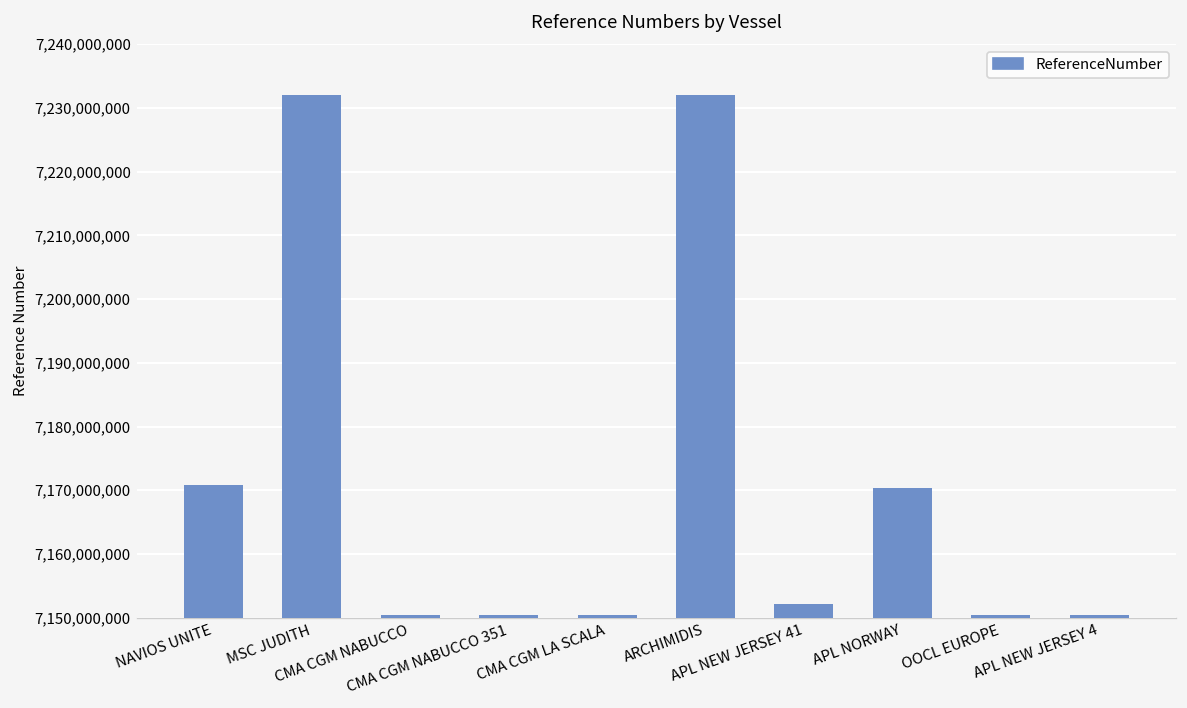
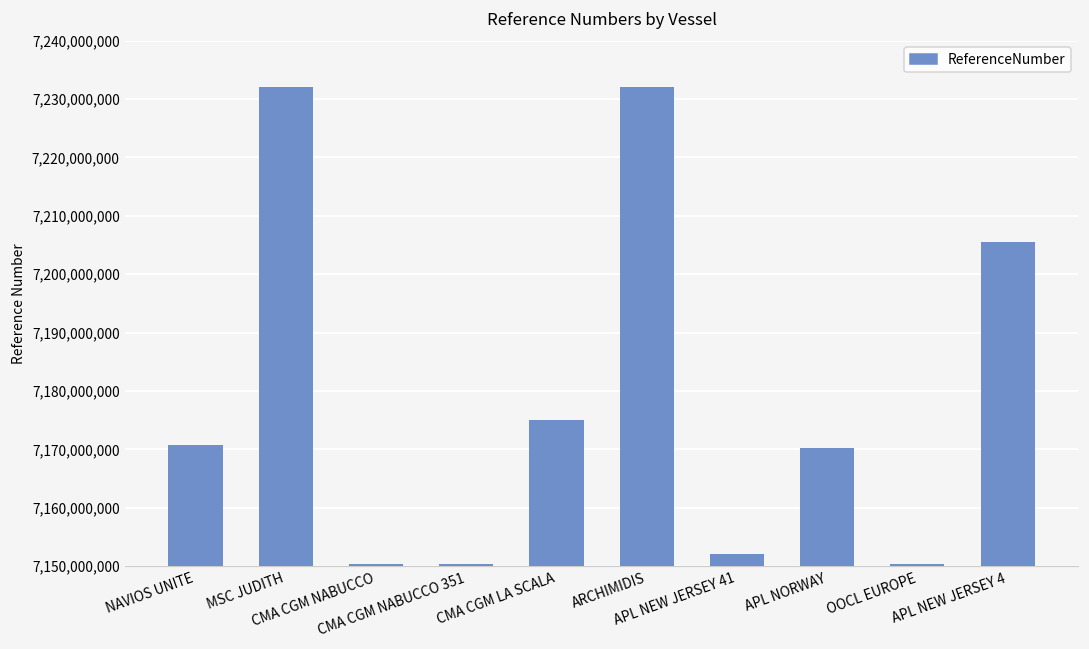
CMA CGM LA SCALA: 7,150,000,000 -> 7,175,000,000
APL NEW JERSEY 4: 7,150,000,000 -> 7,206,000,000
